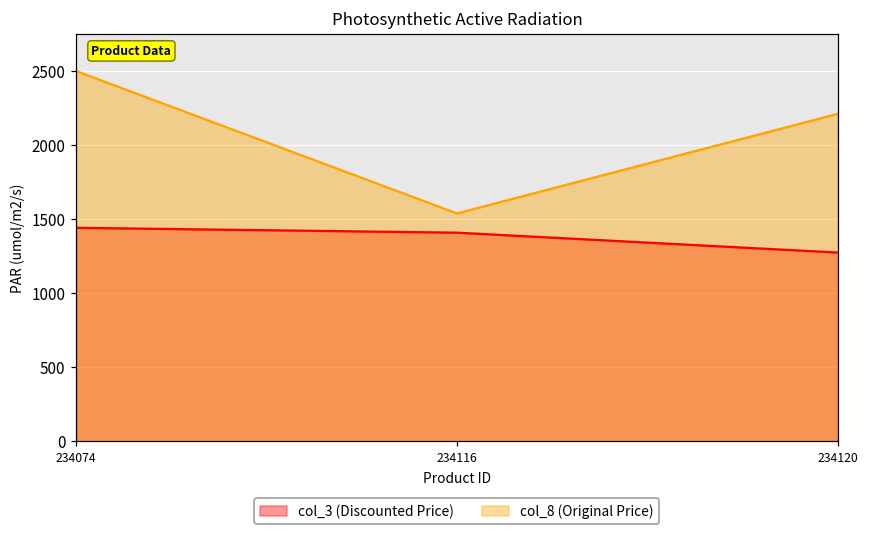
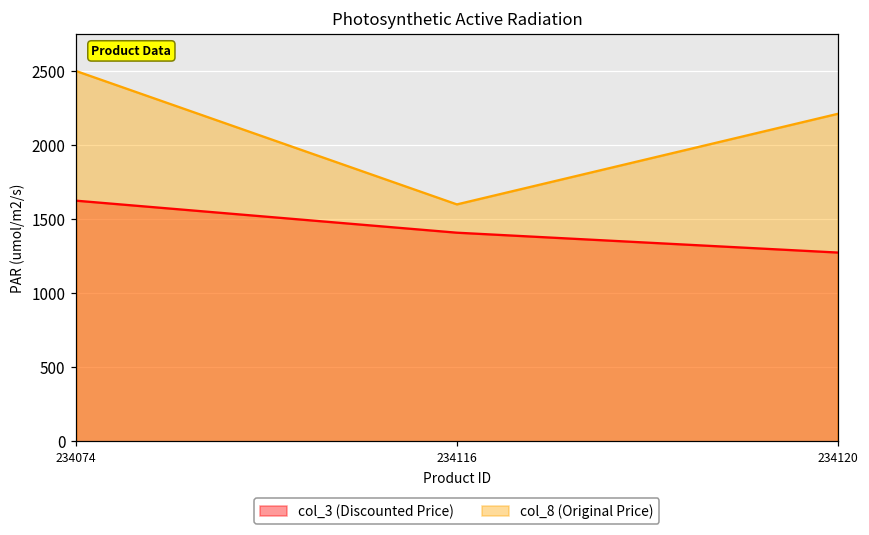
col_3 (Discounted Price), 234074: 1440 -> 1620
col_8 (Original Price), 234116: 1540 -> 1600
